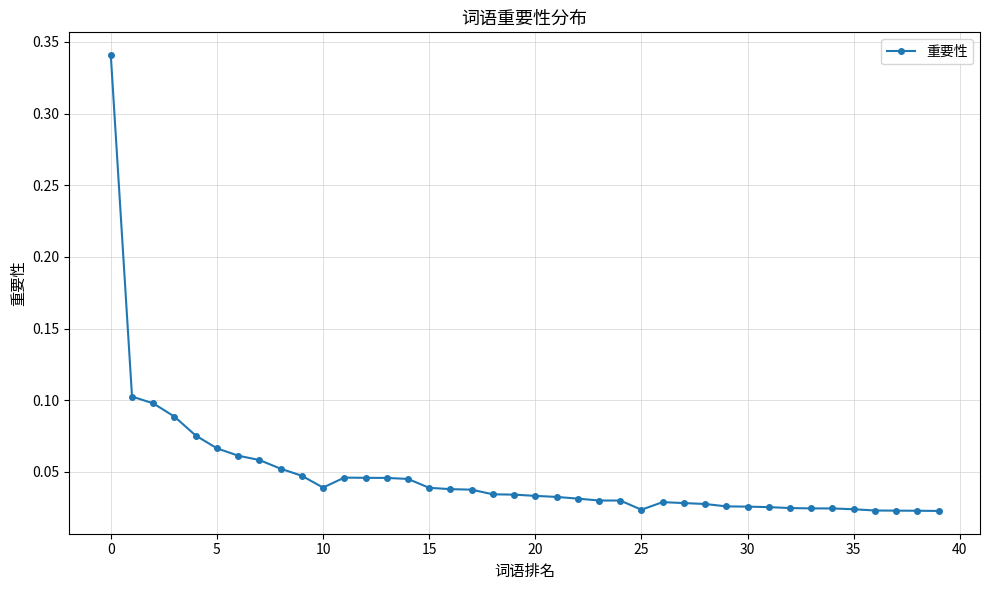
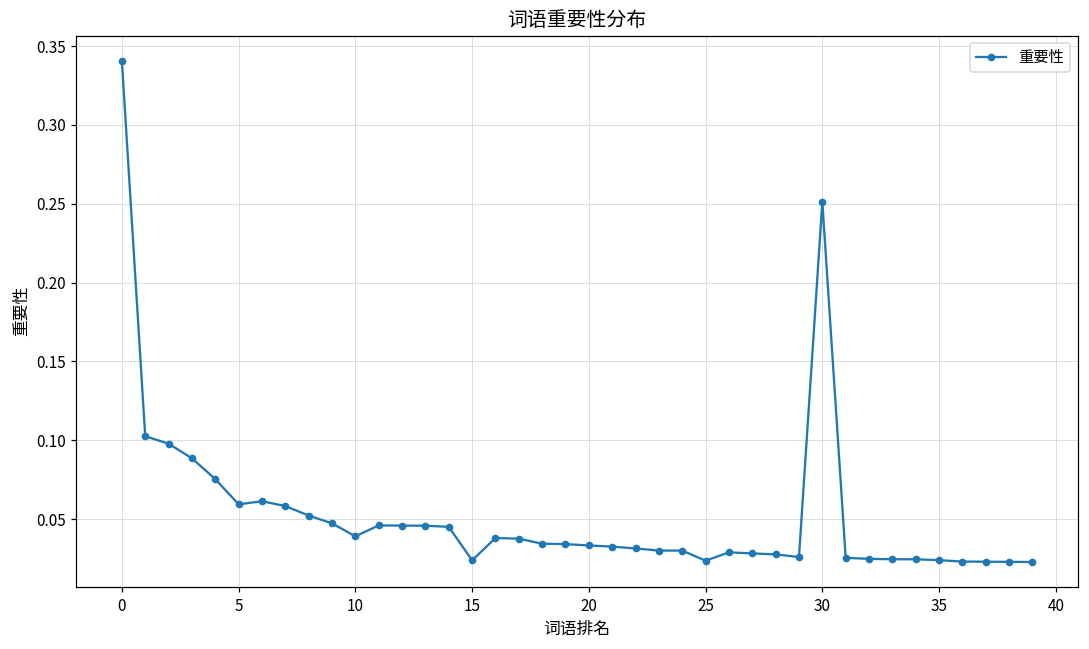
5: 0.066 -> 0.059
15: 0.039 -> 0.024
30: 0.026 -> 0.251
